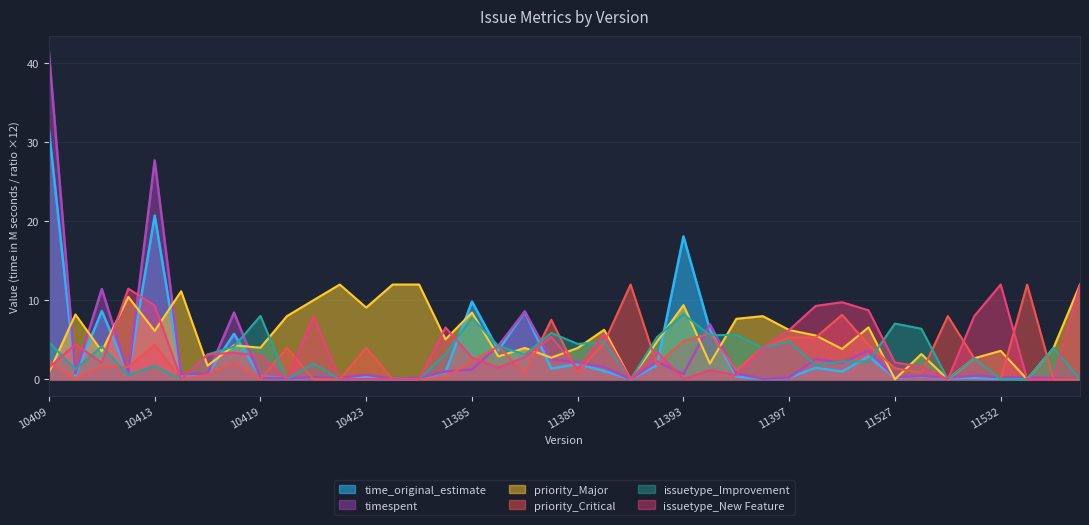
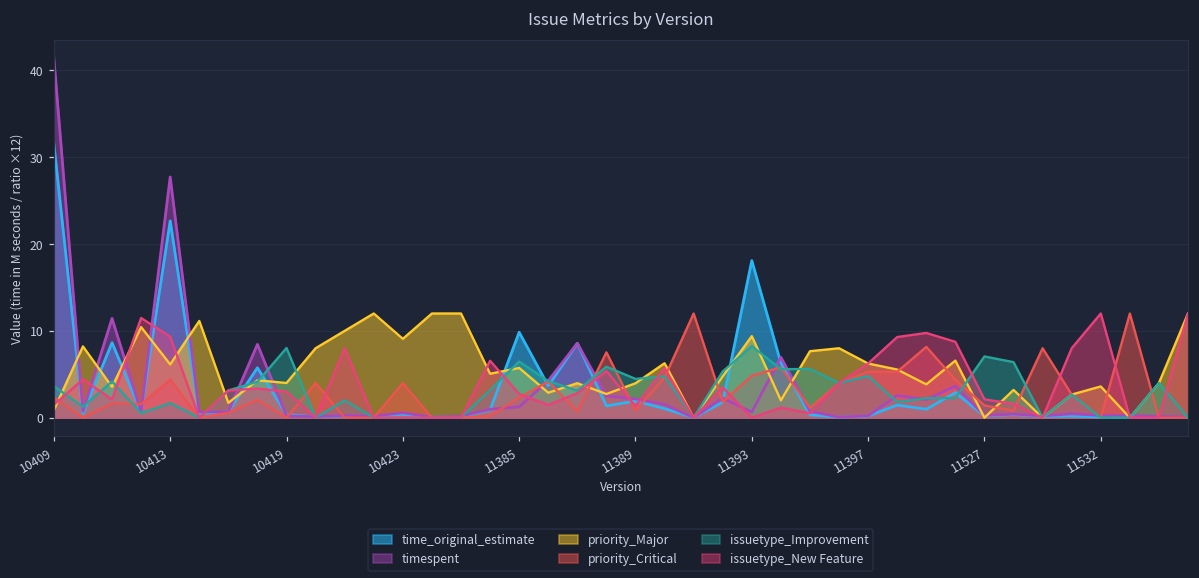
issuetype_Improvement, 10409: 5 -> 4
time_original_estimate, 10413: 21 -> 23
priority_Major, 11385: 8 -> 6
issuetype_Improvement, 11385: 8 -> 6
